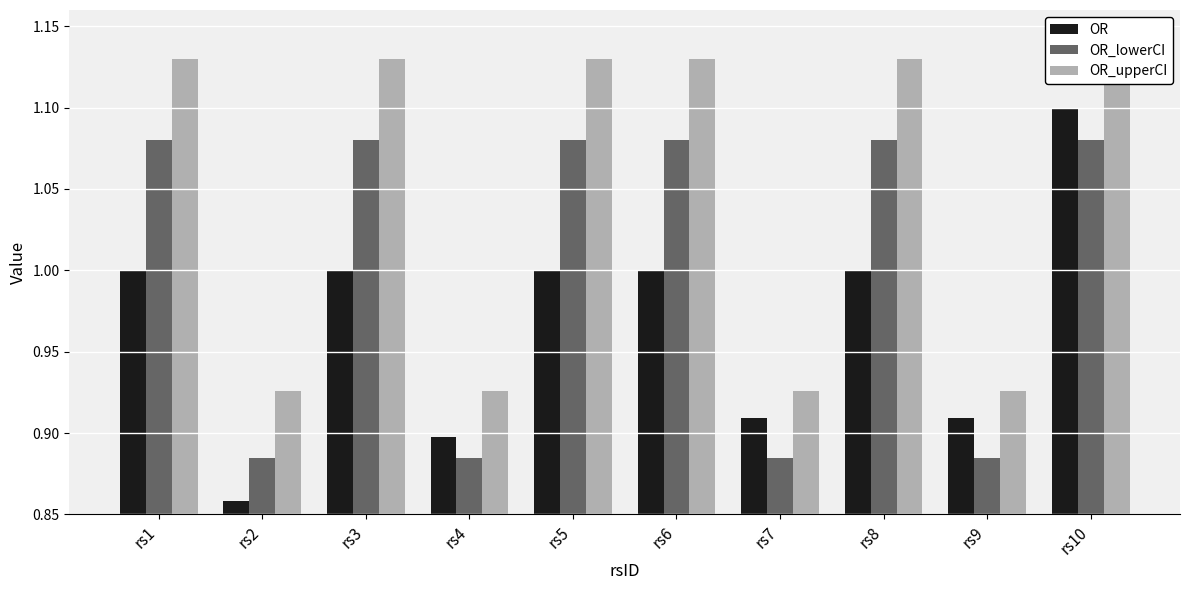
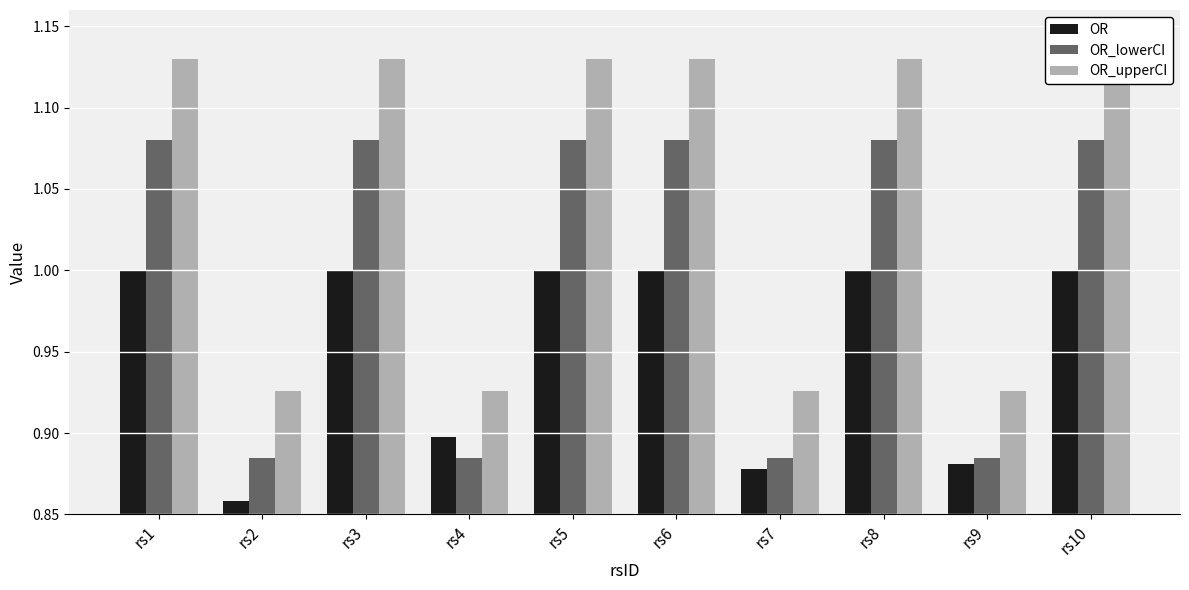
OR, rs7: 0.909 -> 0.878
OR, rs9: 0.909 -> 0.881
OR, rs10: 1.1 -> 1.0
